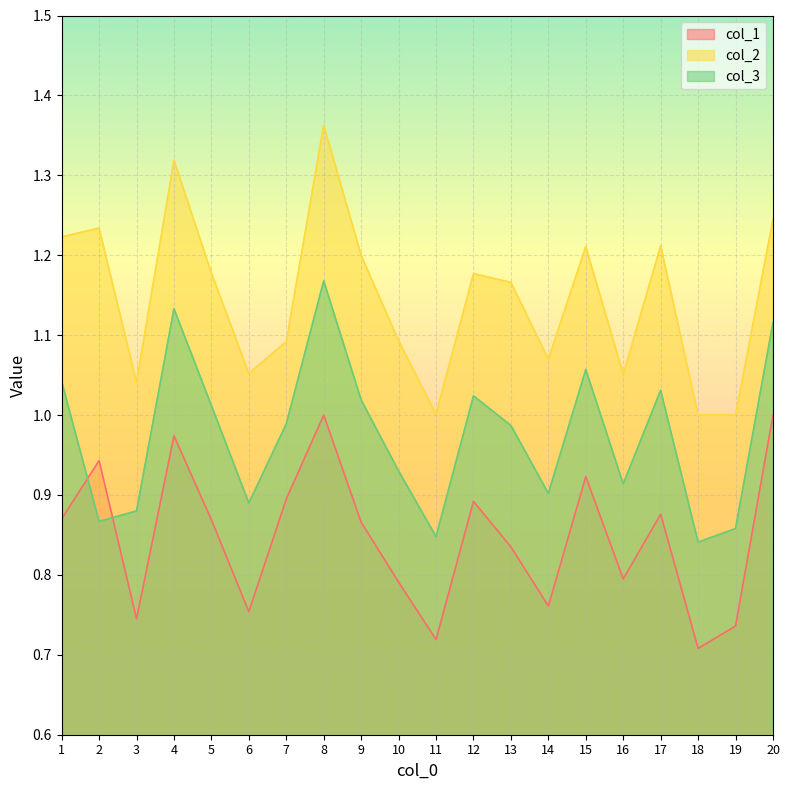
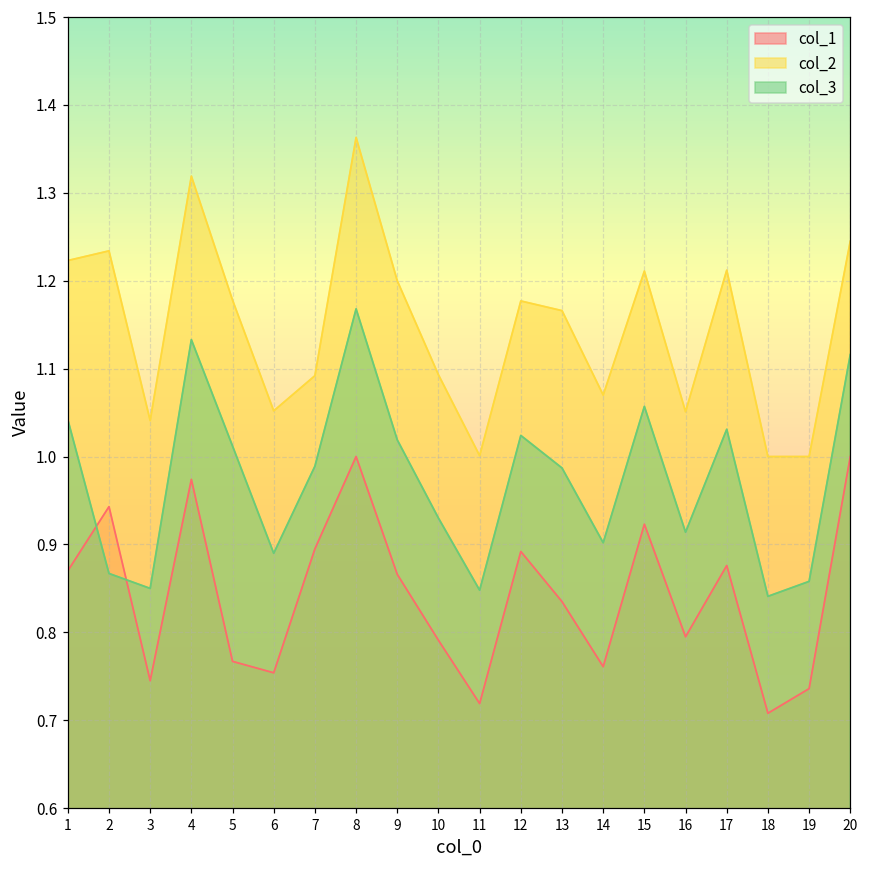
col_3, 3: 0.88 -> 0.85
col_1, 5: 0.87 -> 0.77
